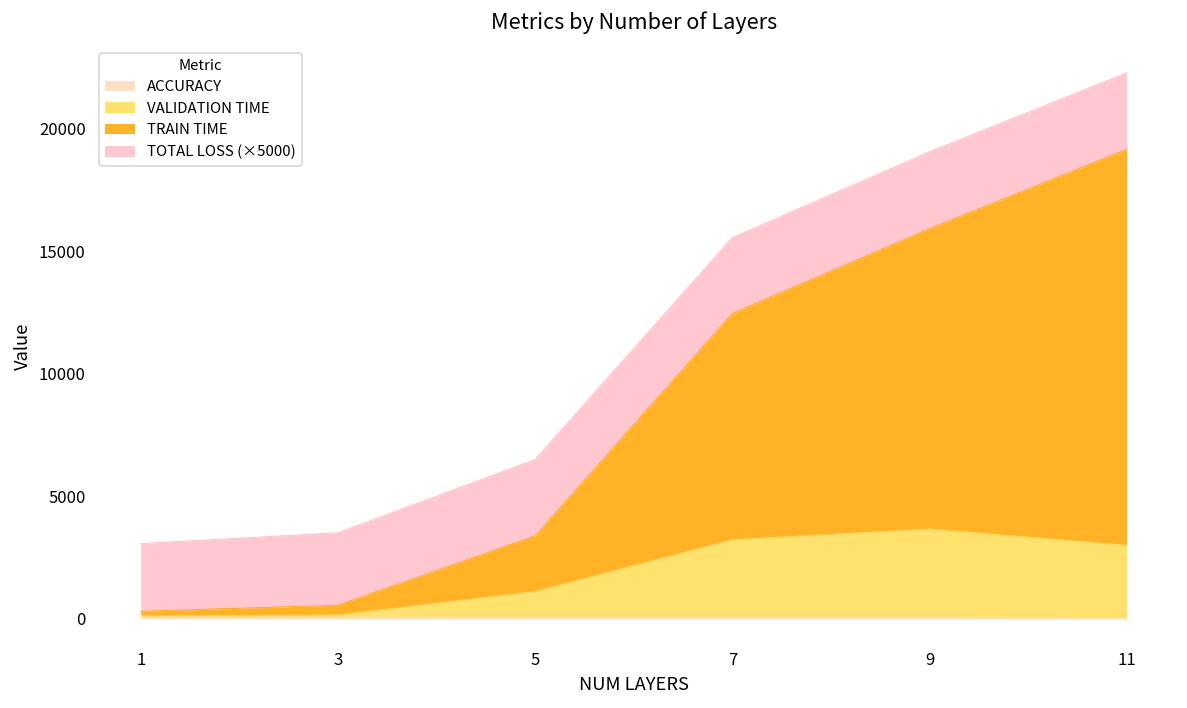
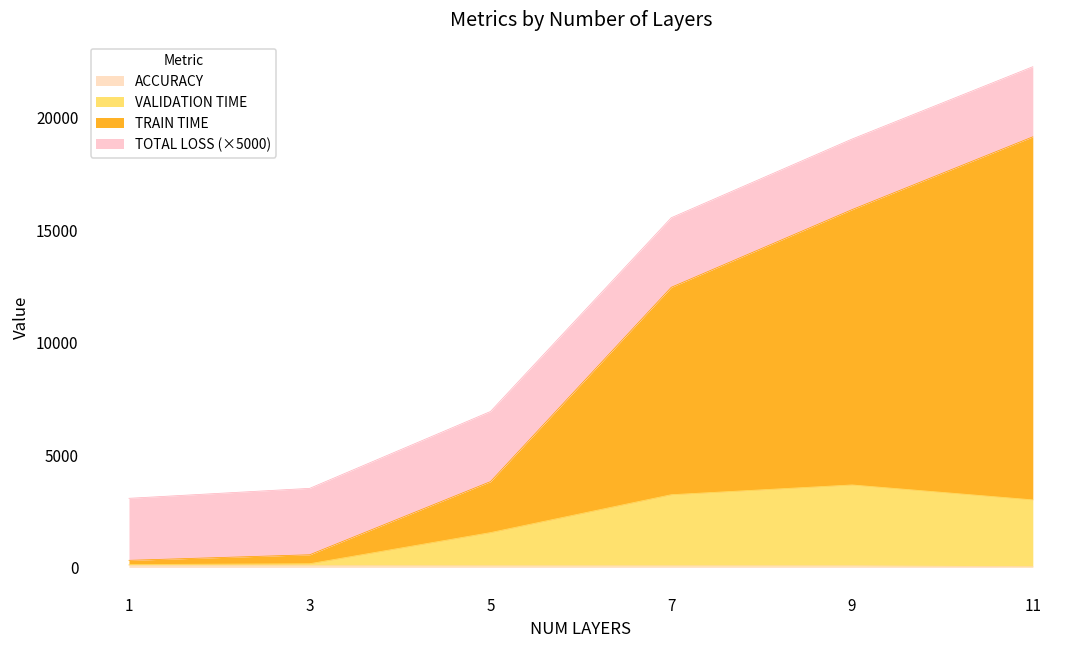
VALIDATION TIME, 5: 1000 -> 1500
